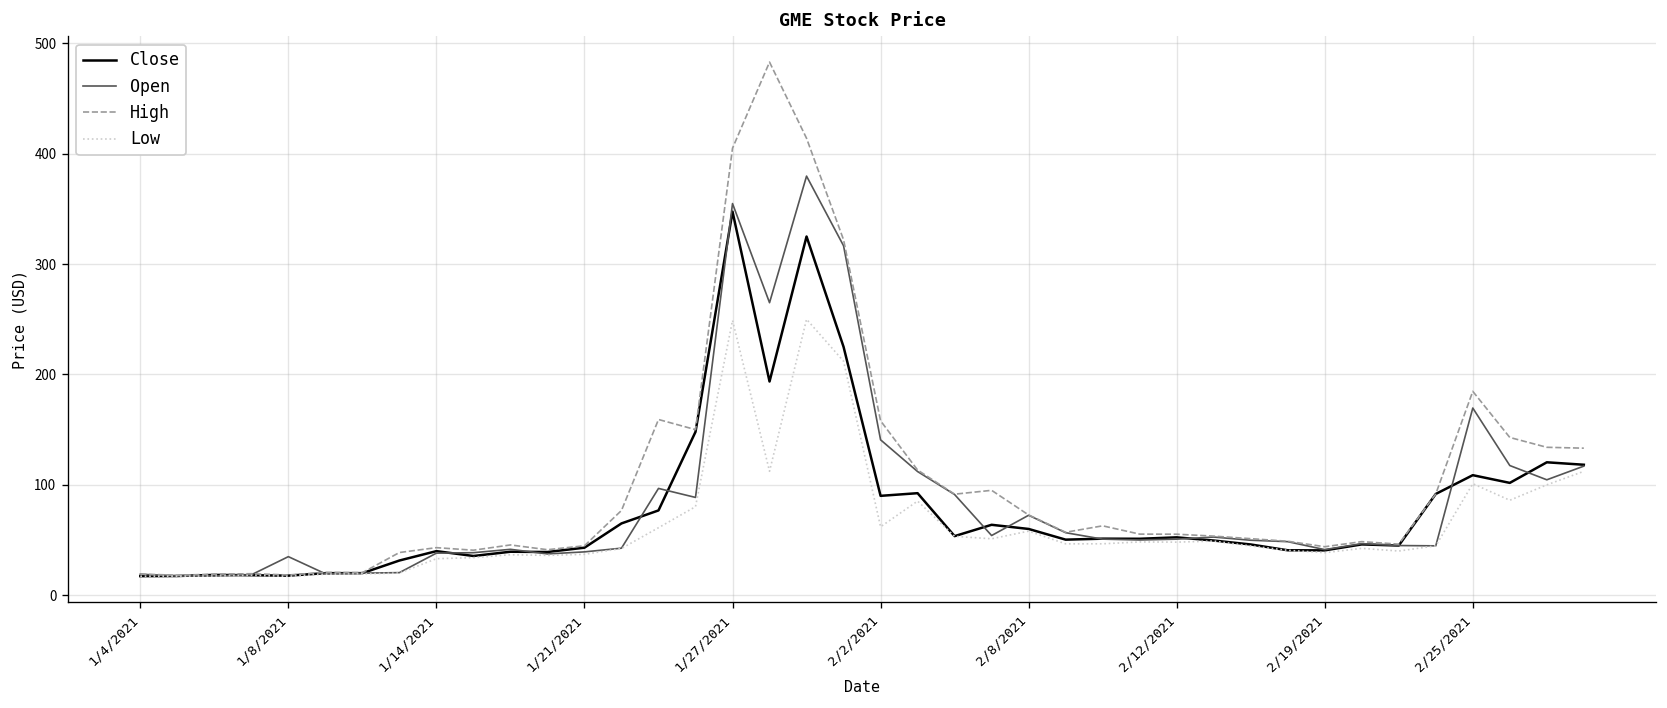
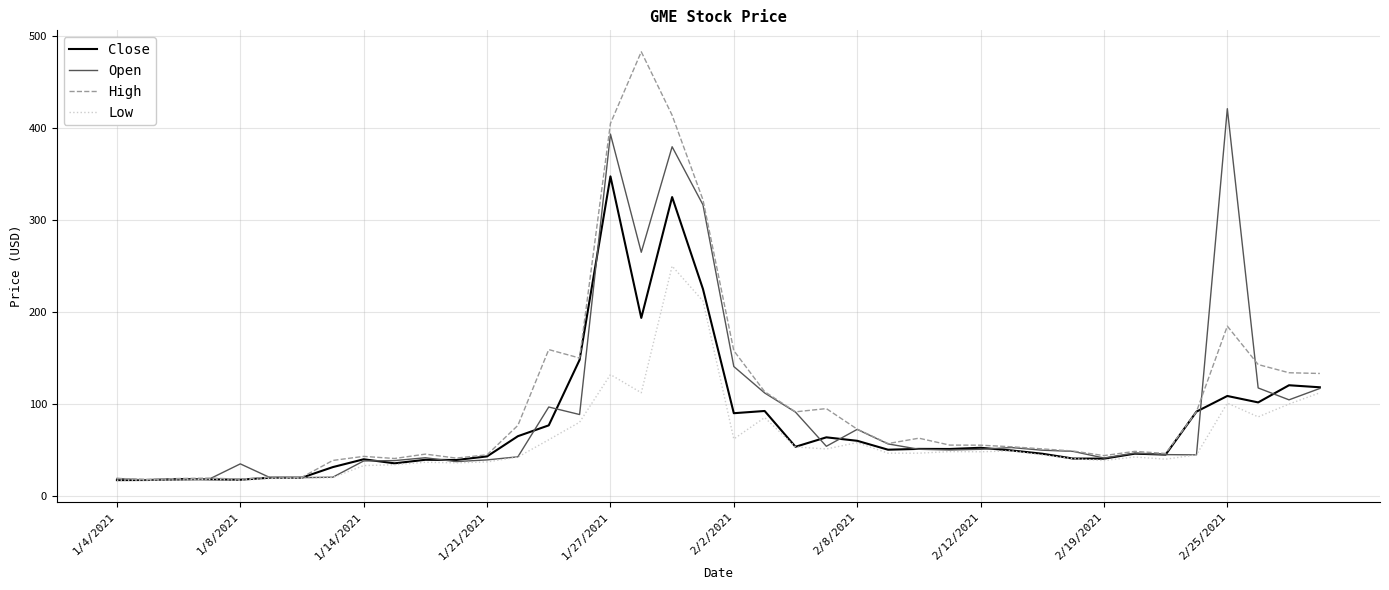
Open, 1/27/2021: 350 -> 390
Low, 1/27/2021: 250 -> 130
Open, 2/25/2021: 170 -> 420
